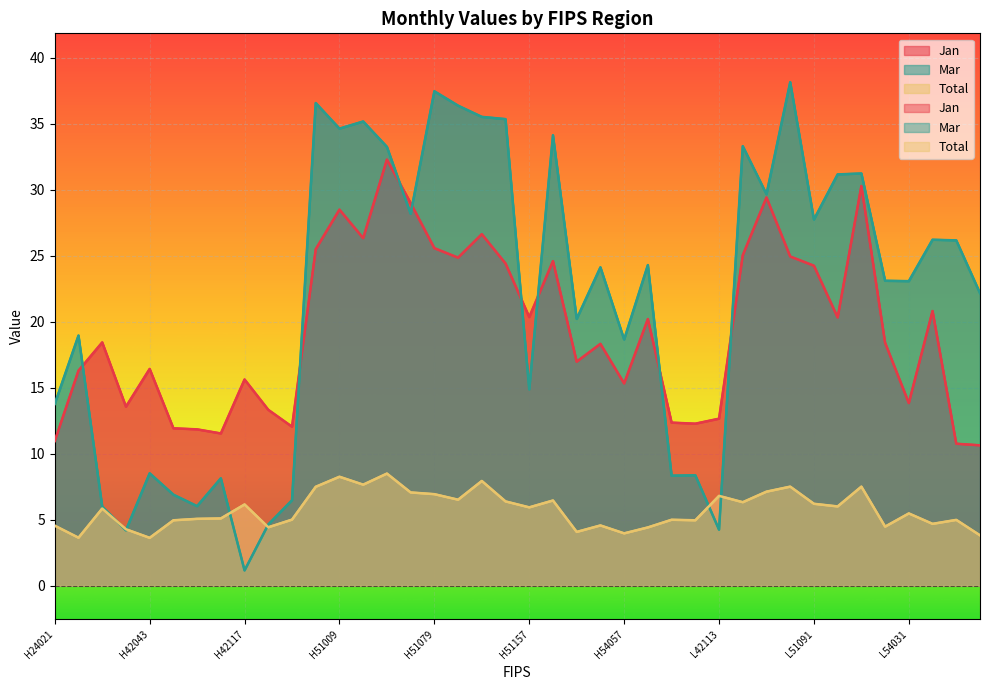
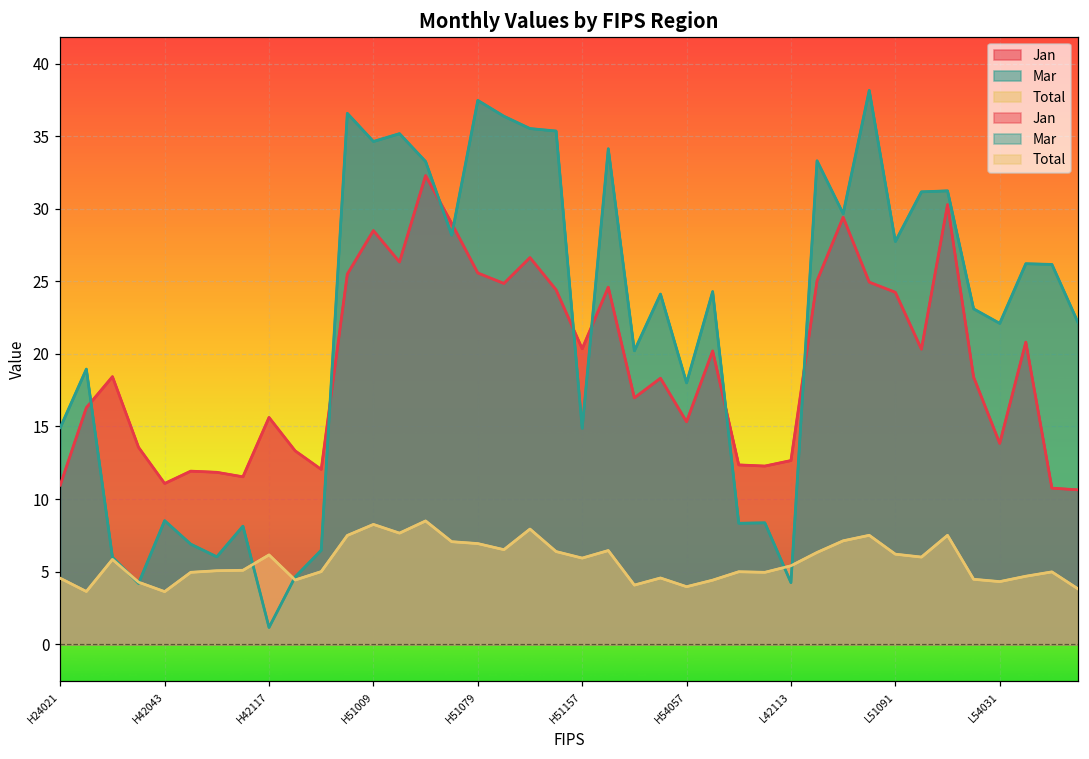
Mar, H24021: 13.8 -> 14.9
Jan, H42043: 16.4 -> 11.1
Mar, H54057: 18.7 -> 18.0
Total, L42113: 6.8 -> 5.4
Mar, L54031: 23.1 -> 22.1
Total, L54031: 5.5 -> 4.3
